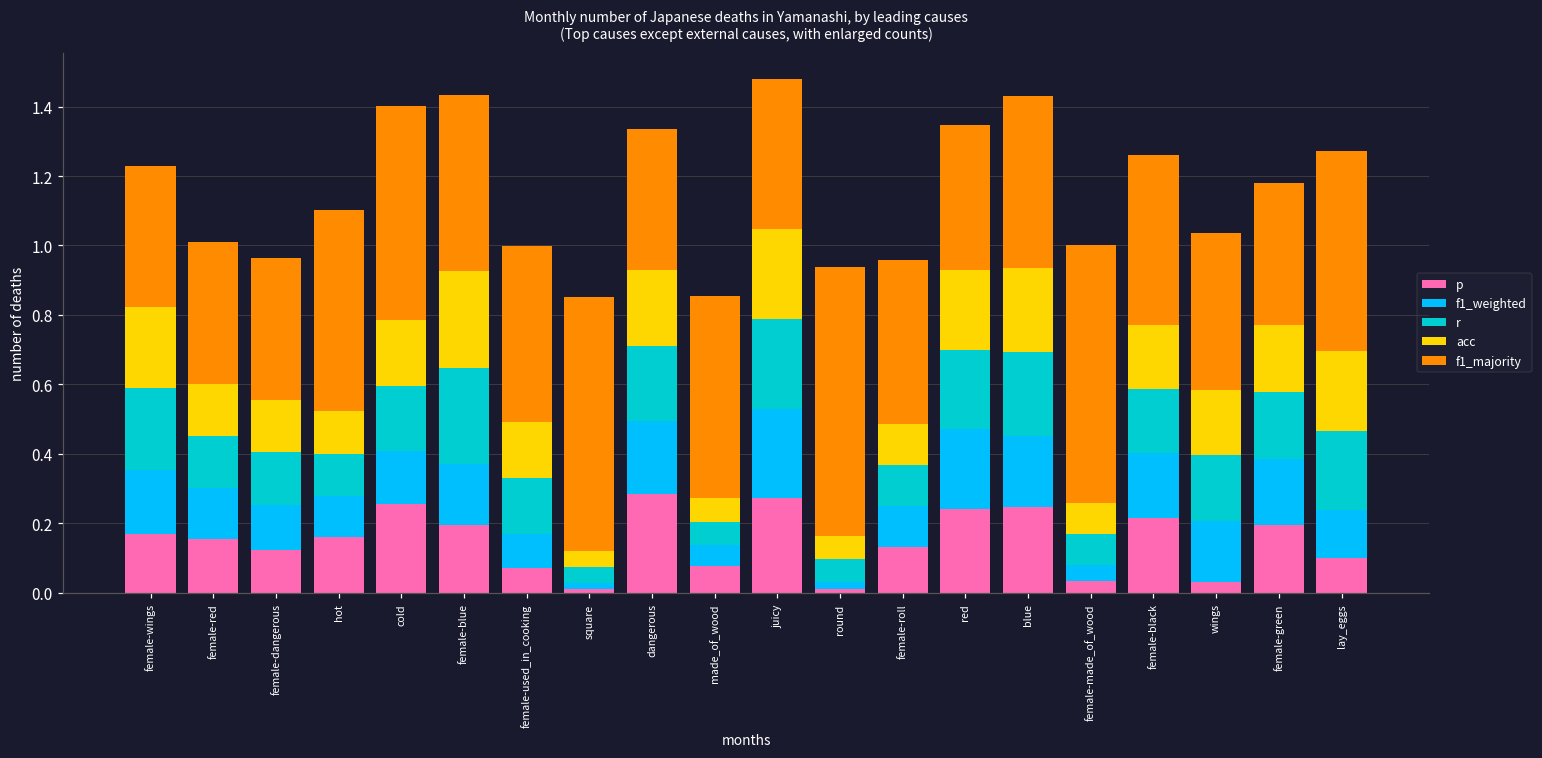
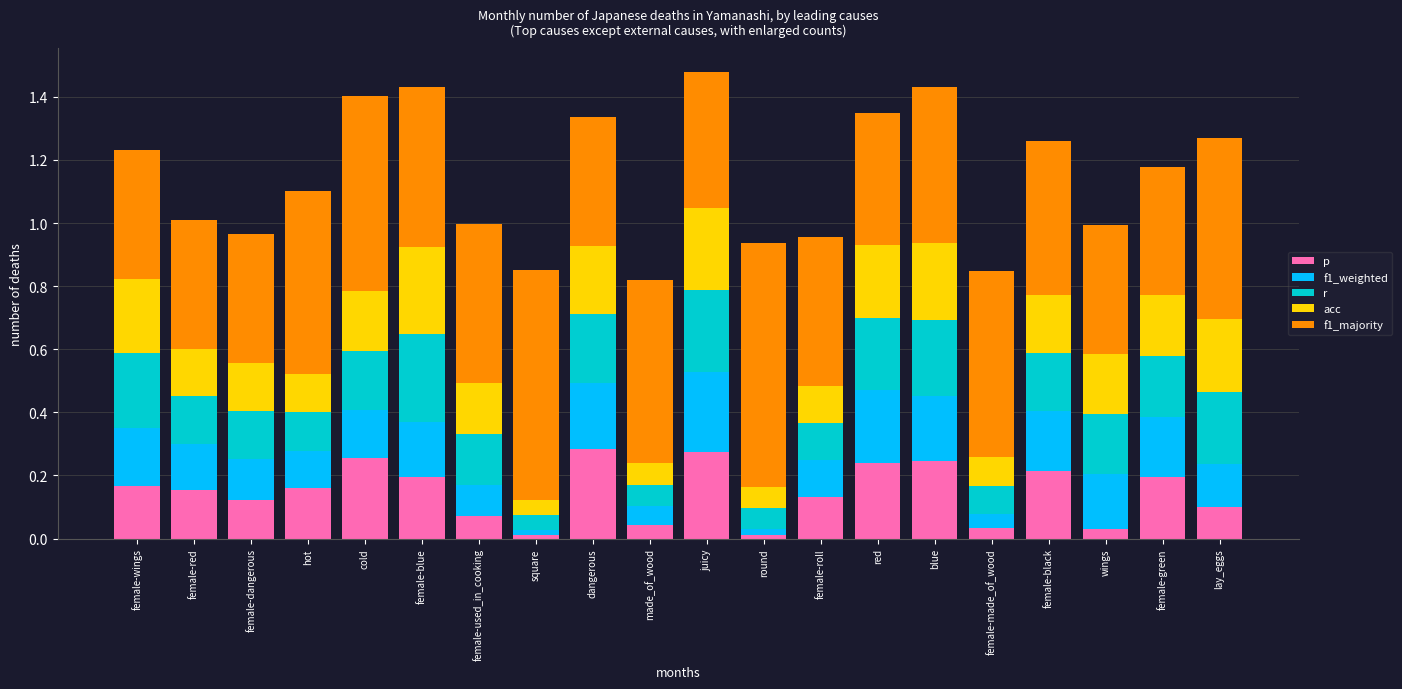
p, made_of_wood: 0.08 -> 0.04
f1_majority, female-made_of_wood: 0.74 -> 0.59
f1_majority, wings: 0.45 -> 0.41
